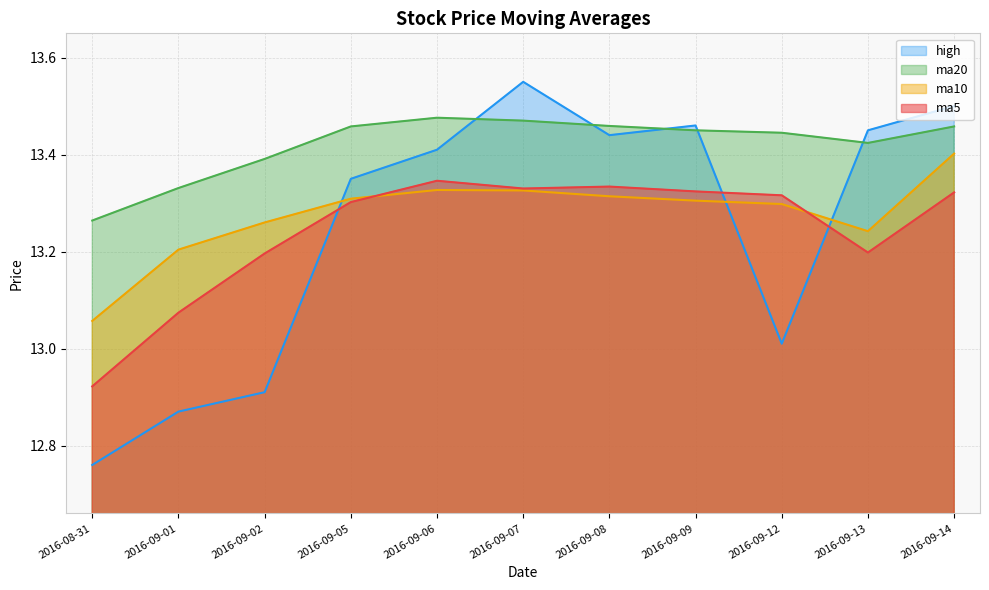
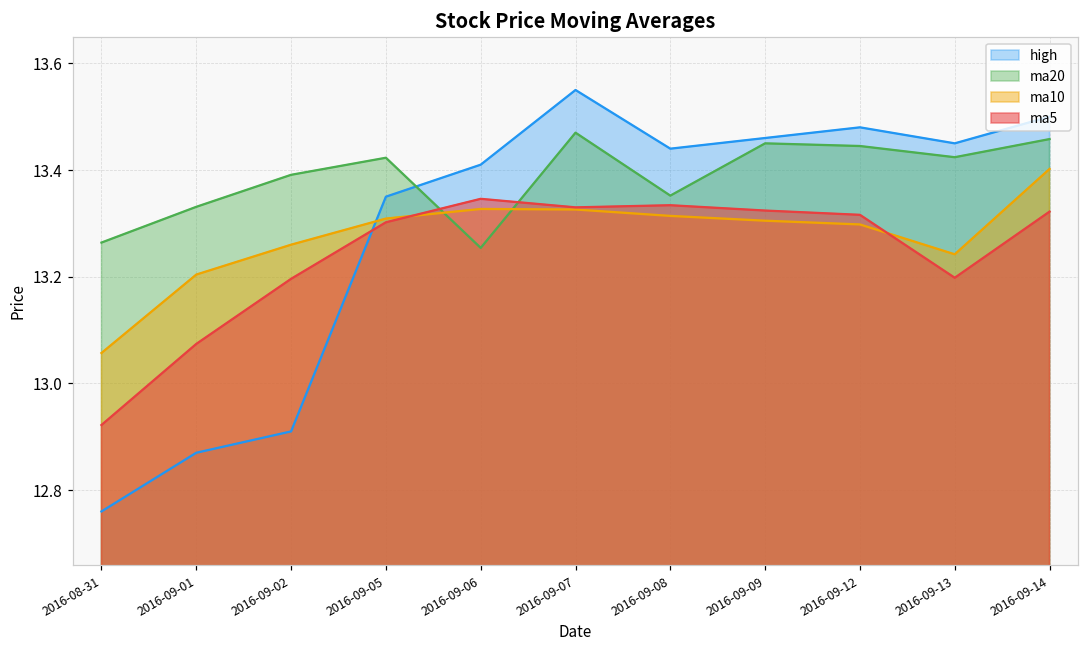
ma20, 2016-09-05: 13.46 -> 13.42
ma20, 2016-09-06: 13.48 -> 13.25
ma20, 2016-09-08: 13.46 -> 13.35
high, 2016-09-12: 13.01 -> 13.48
